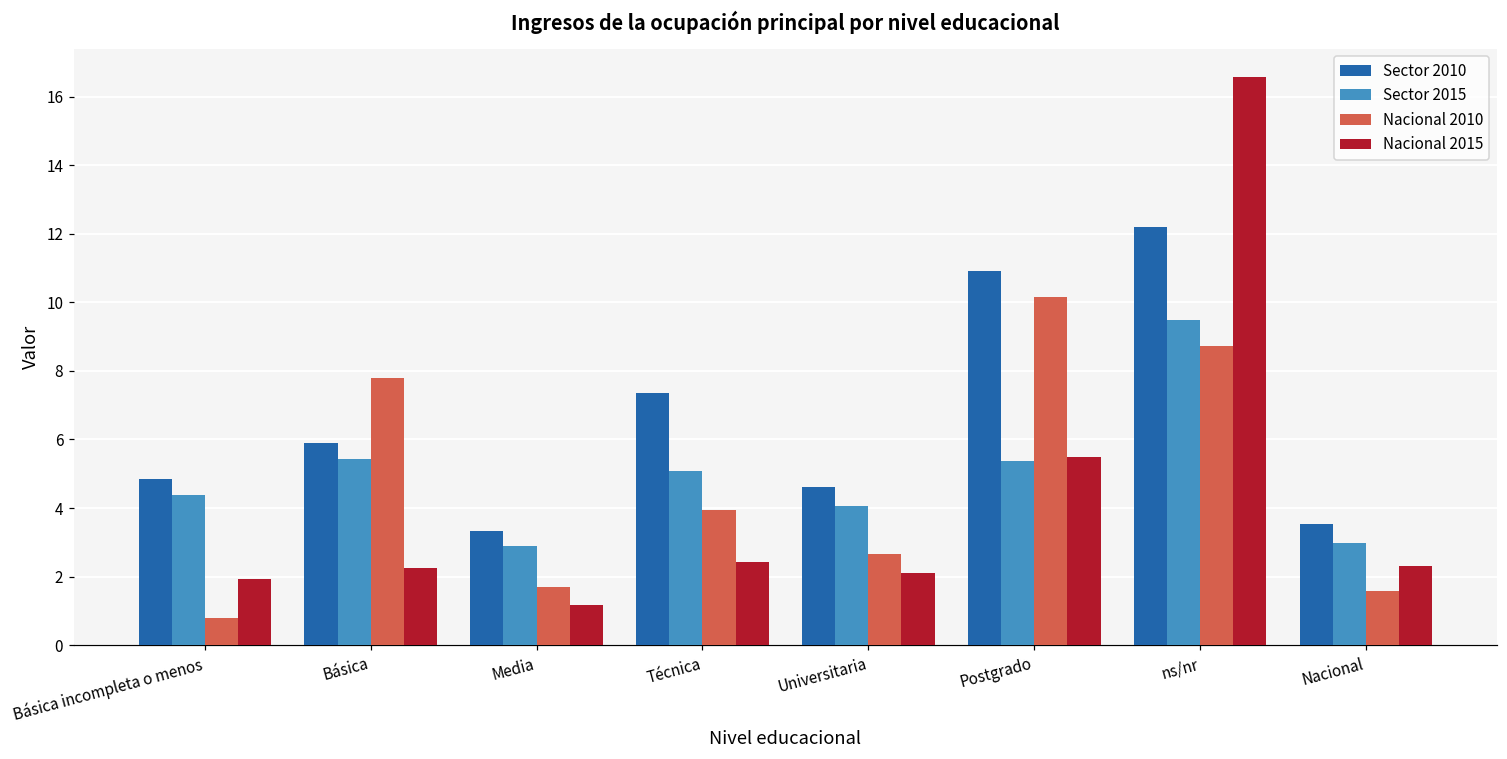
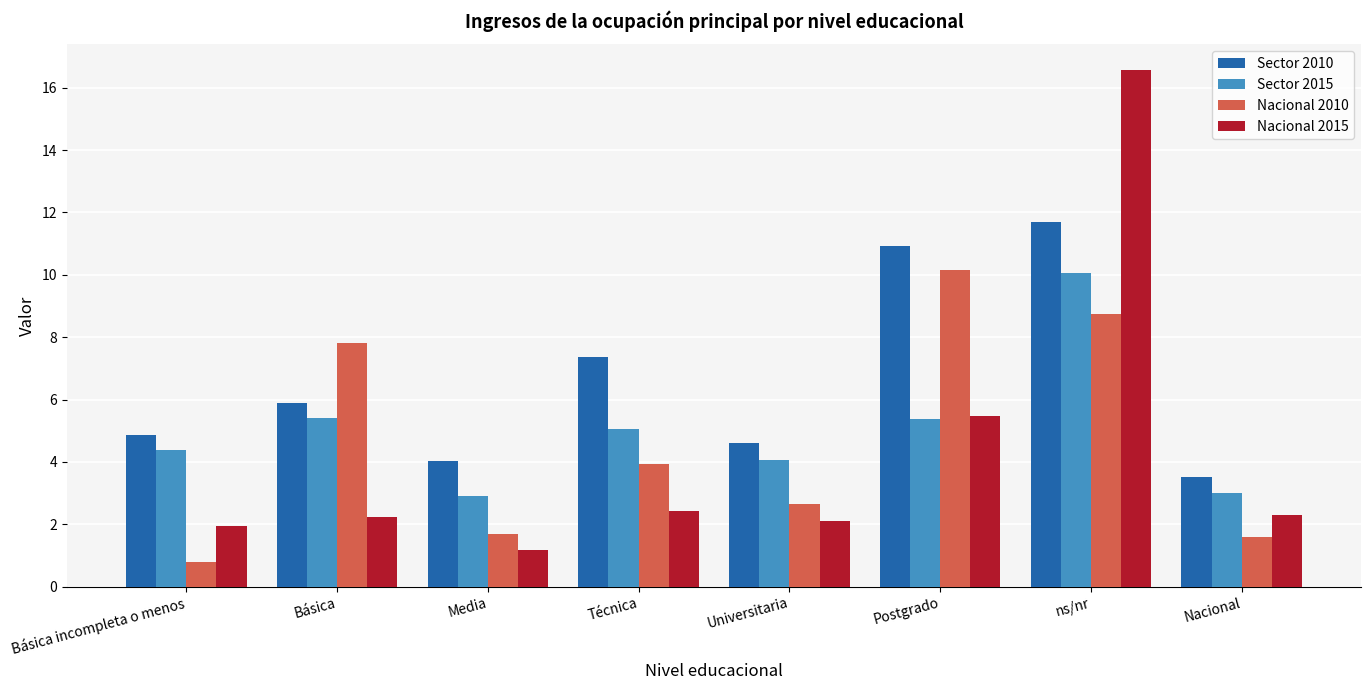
Sector 2010, Media: 3.3 -> 4.0
Sector 2010, ns/nr: 12.2 -> 11.7
Sector 2015, ns/nr: 9.5 -> 10.1
